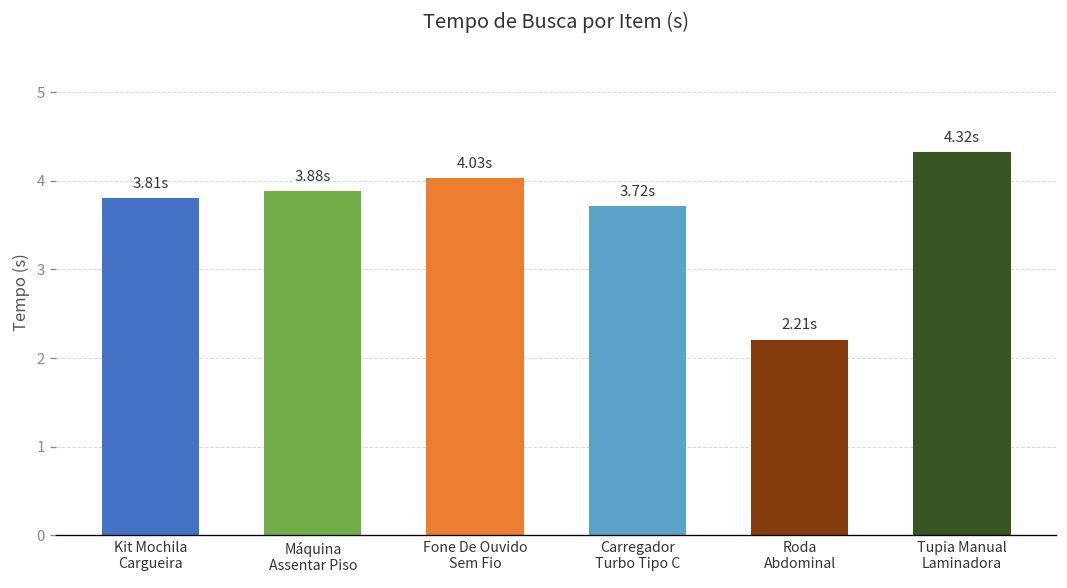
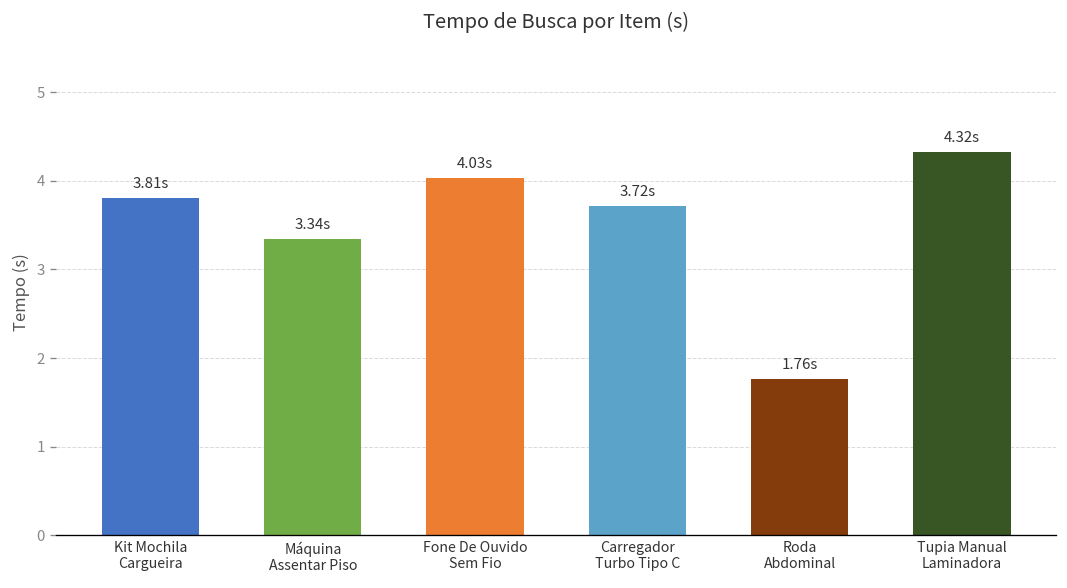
Máquina Assentar Piso: 3.88s -> 3.34s
Roda Abdominal: 2.21s -> 1.76s
